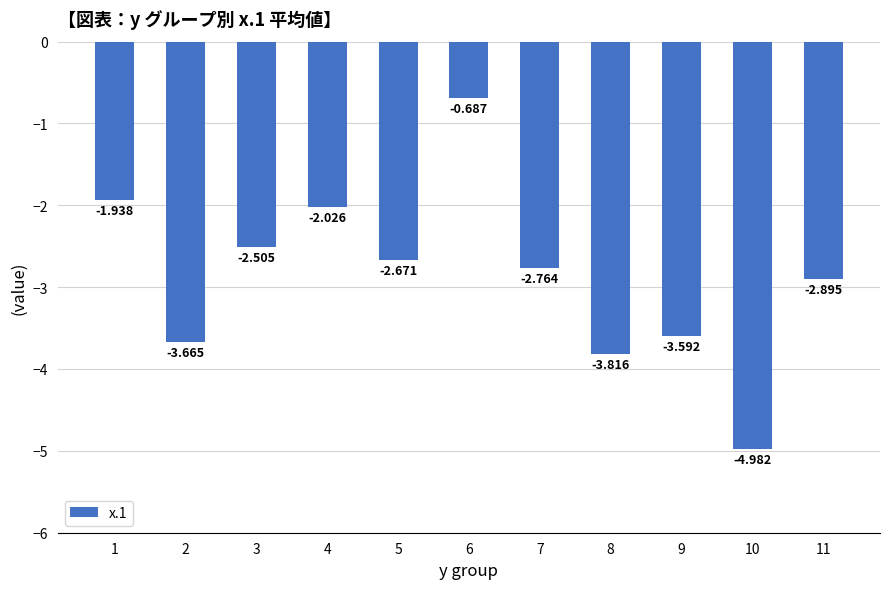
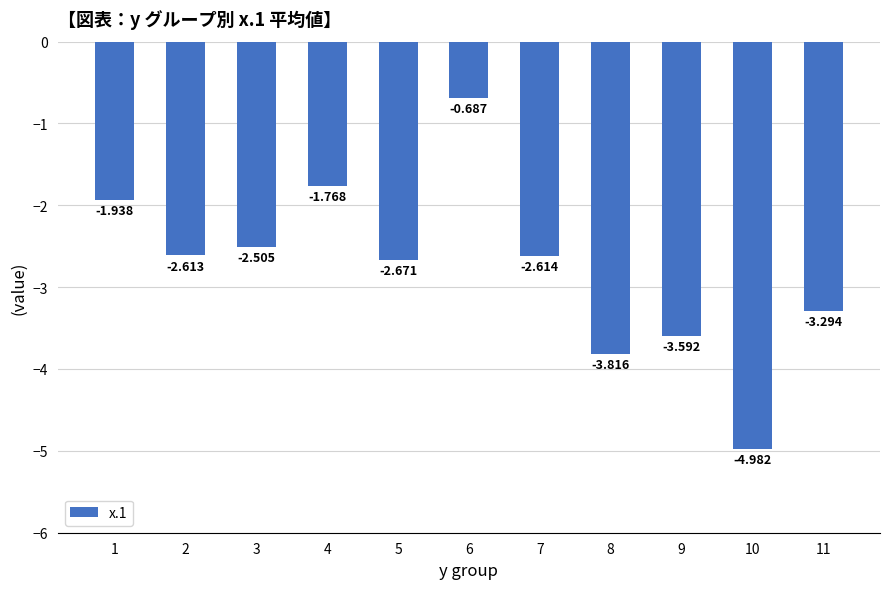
2: -3.665 -> -2.613
4: -2.026 -> -1.768
7: -2.764 -> -2.614
11: -2.895 -> -3.294
